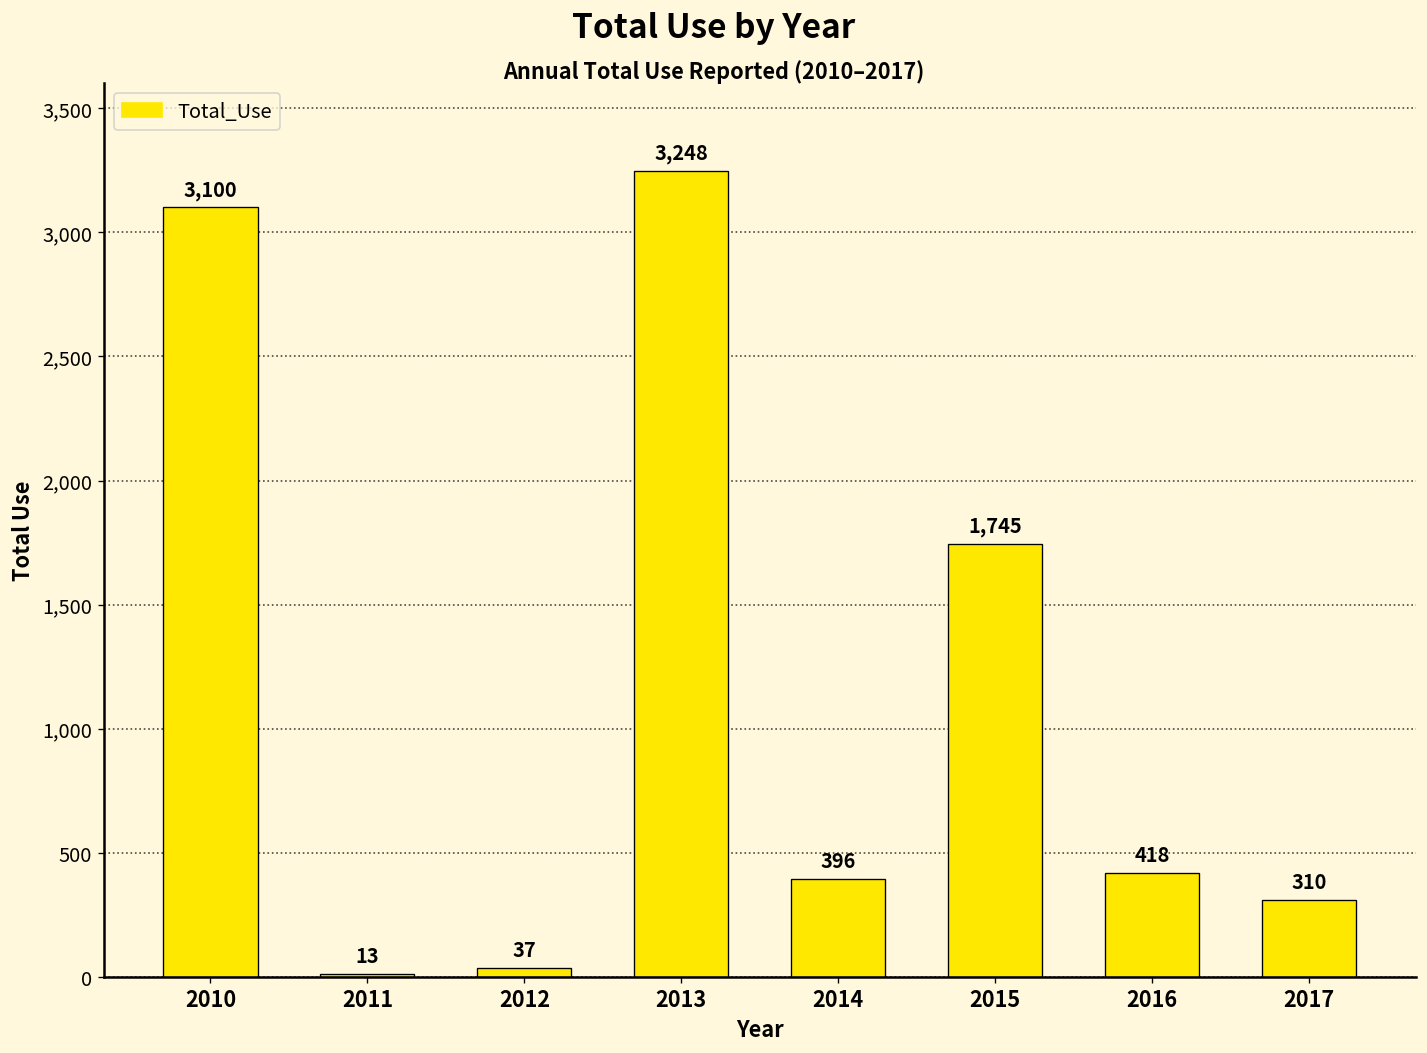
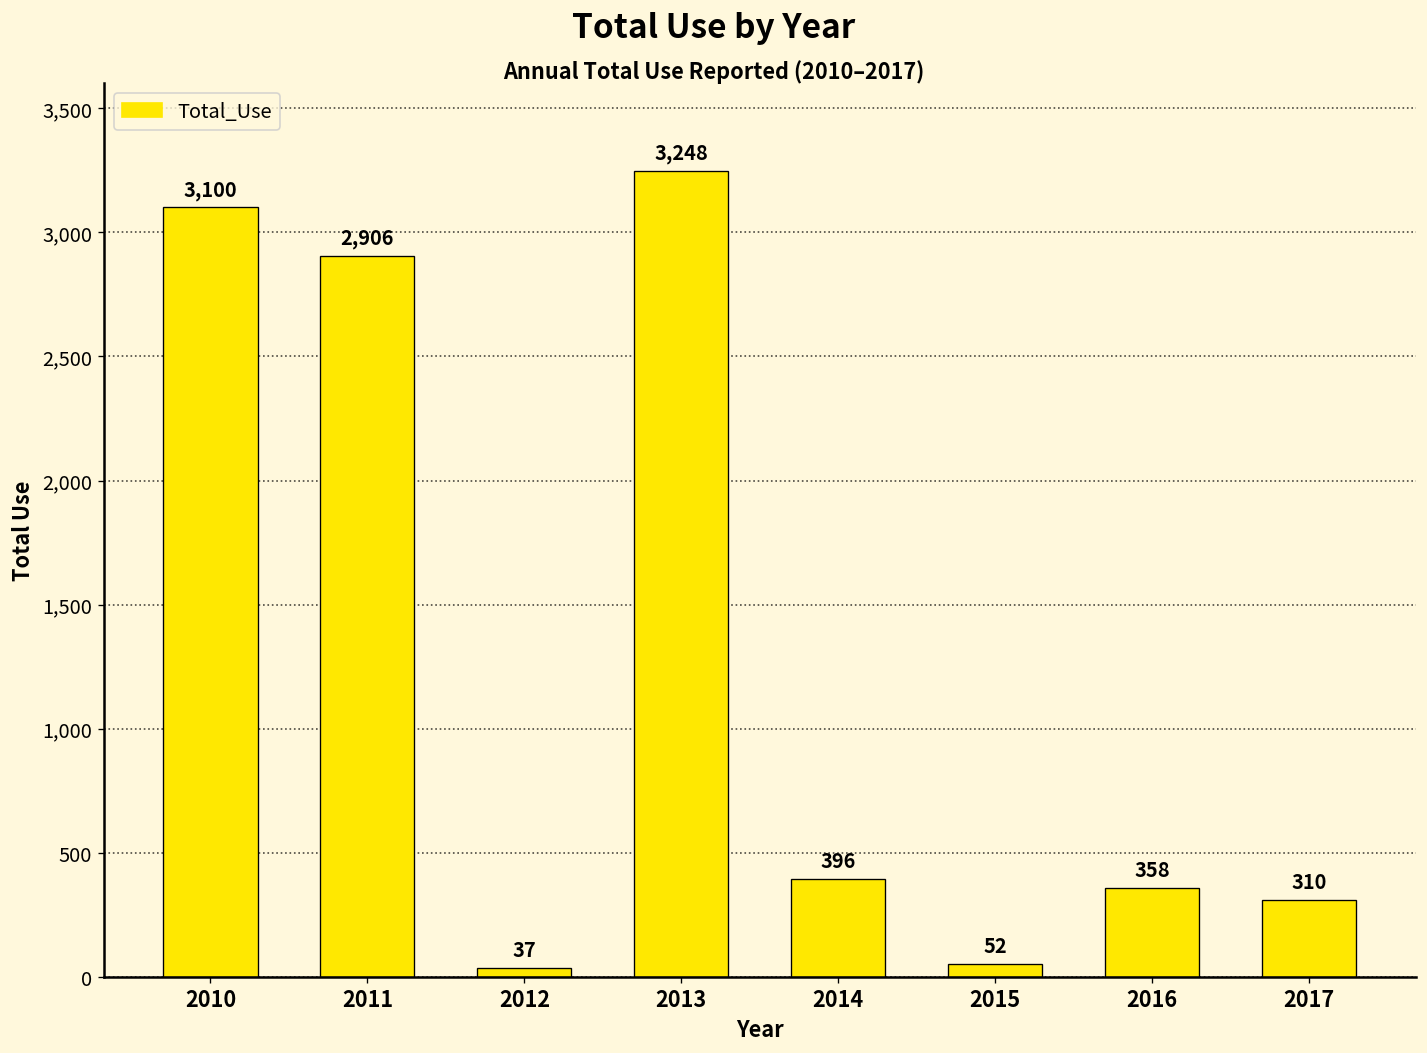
2011: 13 -> 2,906
2015: 1,745 -> 52
2016: 418 -> 358
